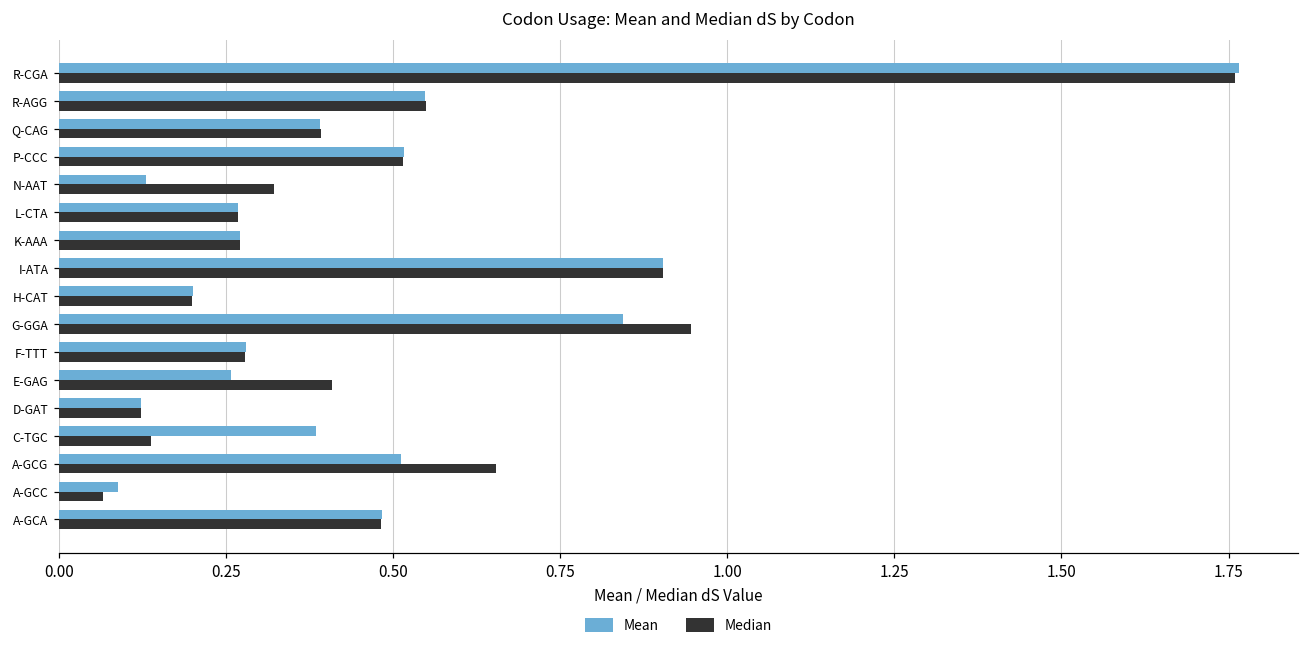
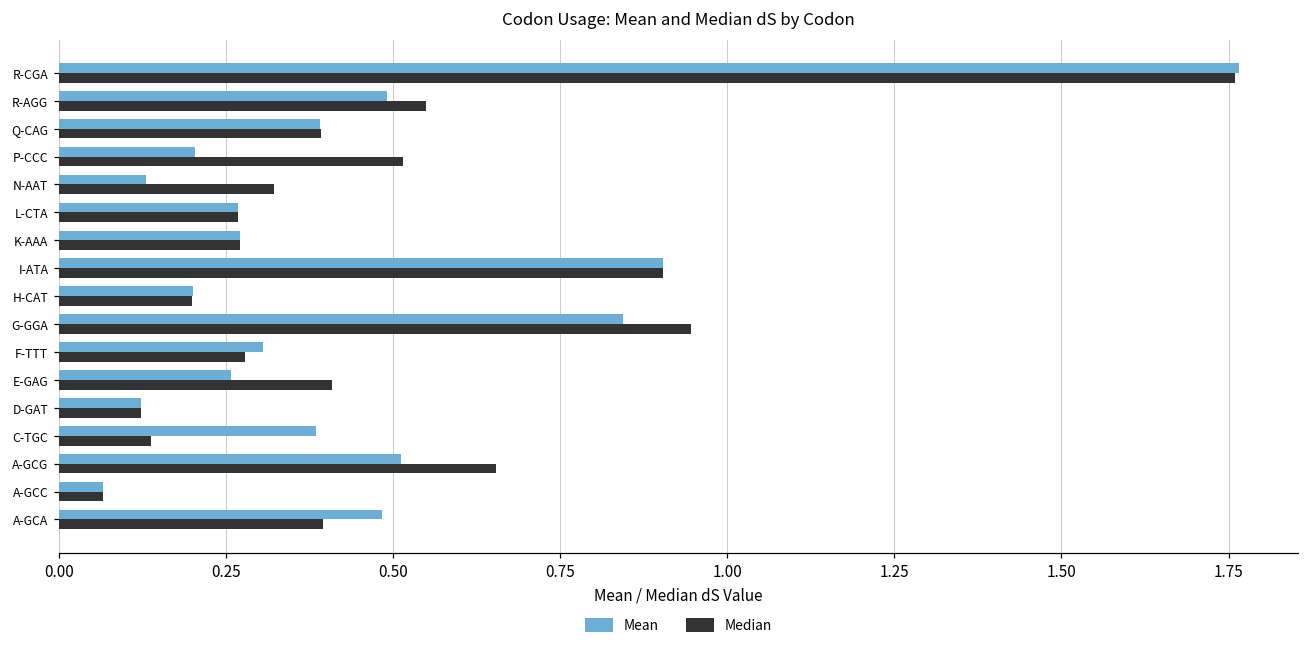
Mean, R-AGG: 0.55 -> 0.49
Mean, P-CCC: 0.52 -> 0.20
Mean, F-TTT: 0.28 -> 0.31
Mean, A-GCC: 0.09 -> 0.07
Median, A-GCA: 0.48 -> 0.40
